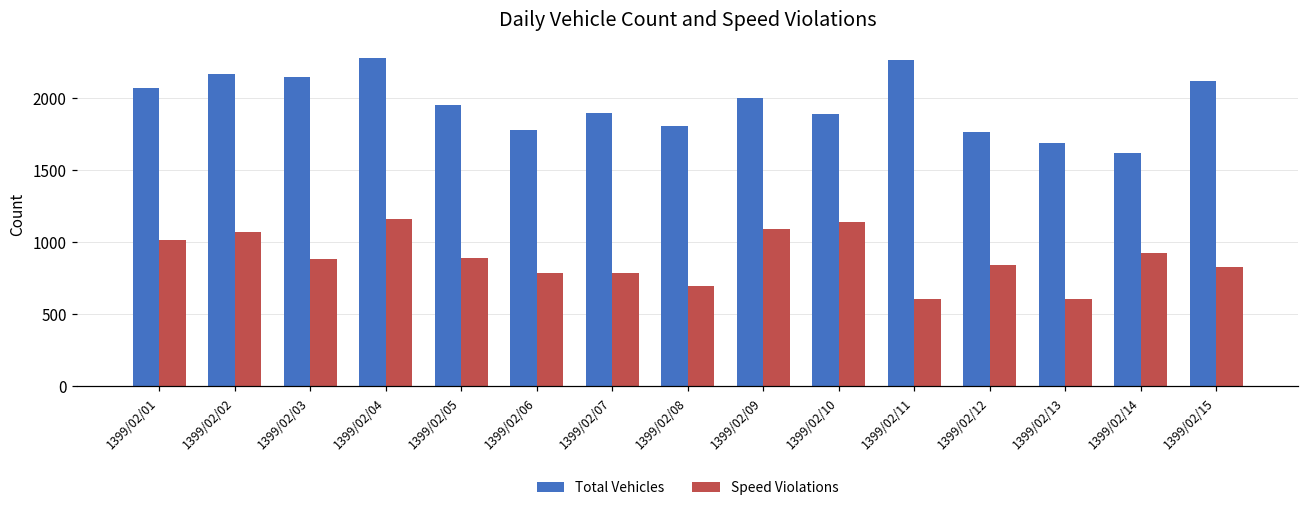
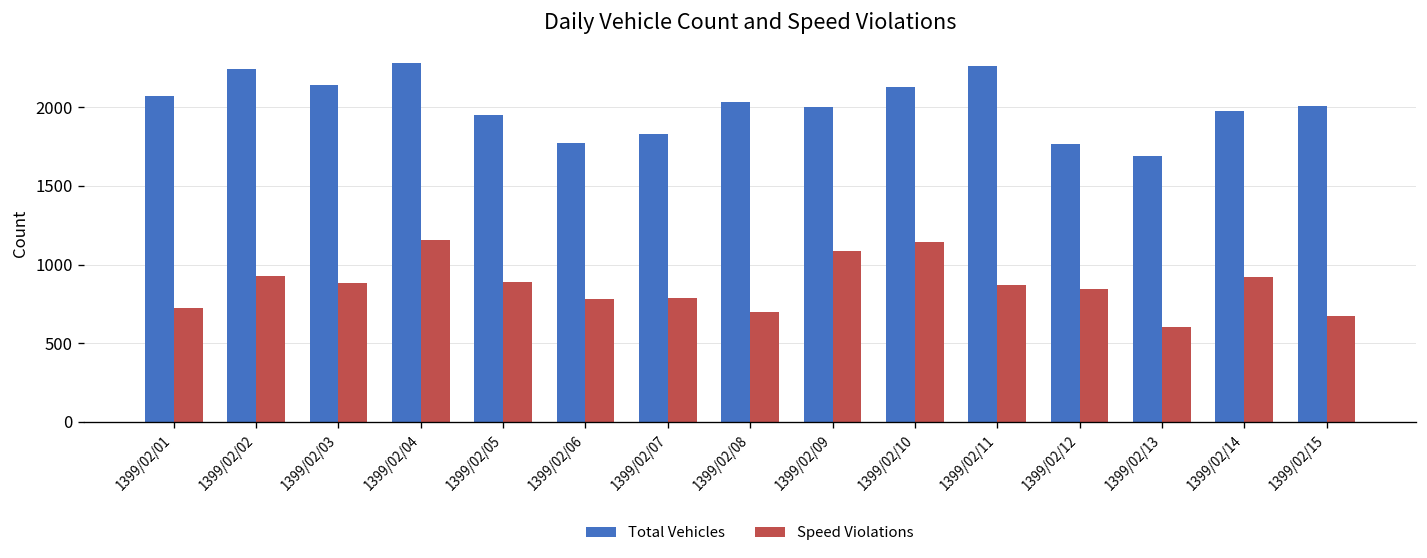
Speed Violations, 1399/02/01: 1020 -> 720
Total Vehicles, 1399/02/02: 2160 -> 2240
Speed Violations, 1399/02/02: 1070 -> 930
Total Vehicles, 1399/02/07: 1890 -> 1830
Total Vehicles, 1399/02/08: 1810 -> 2040
Total Vehicles, 1399/02/10: 1890 -> 2130
Speed Violations, 1399/02/11: 600 -> 870
Total Vehicles, 1399/02/14: 1620 -> 1980
Total Vehicles, 1399/02/15: 2120 -> 2010
Speed Violations, 1399/02/15: 830 -> 670
